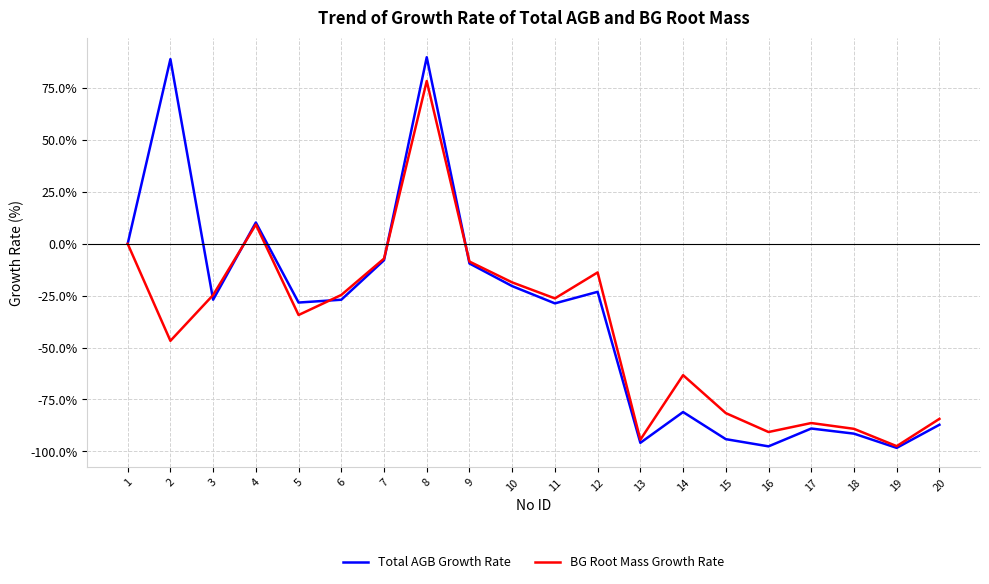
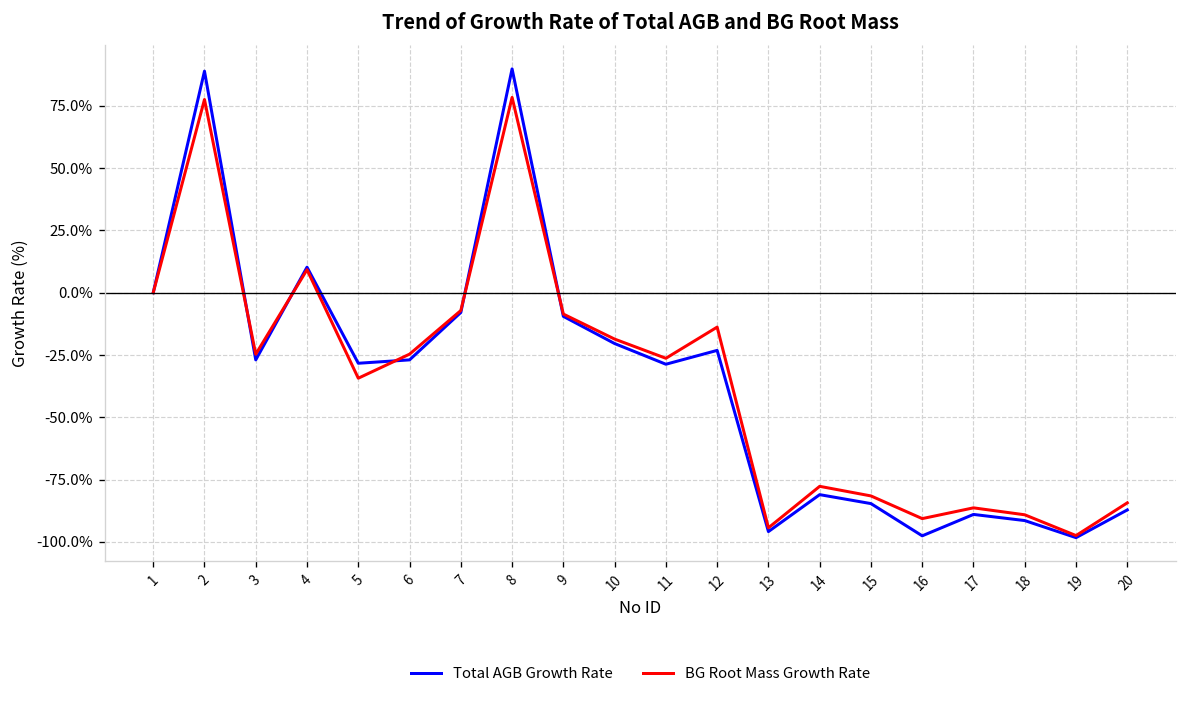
BG Root Mass Growth Rate, 2: -47% -> 78%
BG Root Mass Growth Rate, 14: -63% -> -78%
Total AGB Growth Rate, 15: -94% -> -85%
